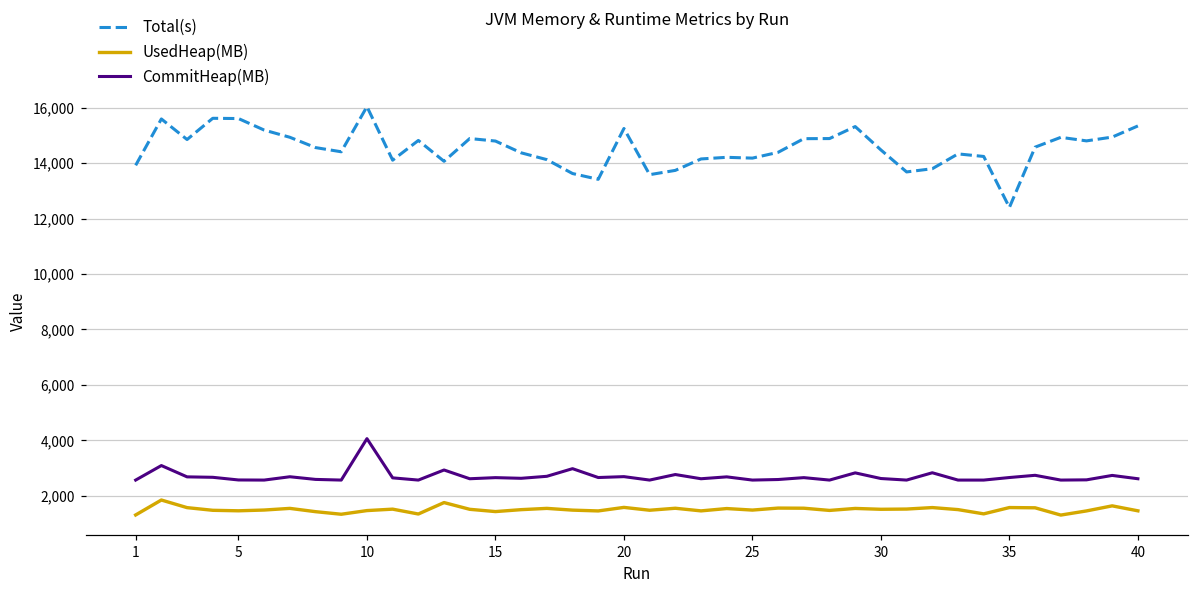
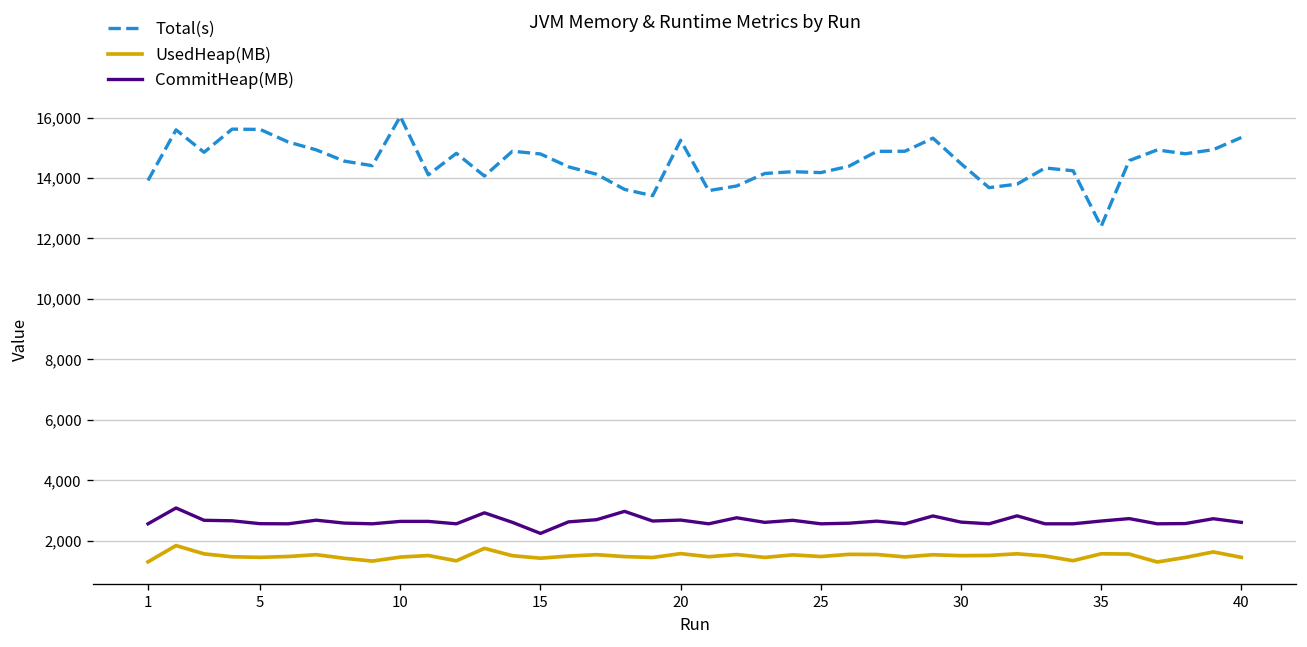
CommitHeap(MB), 10: 4,100 -> 2,600
CommitHeap(MB), 15: 2,600 -> 2,200
